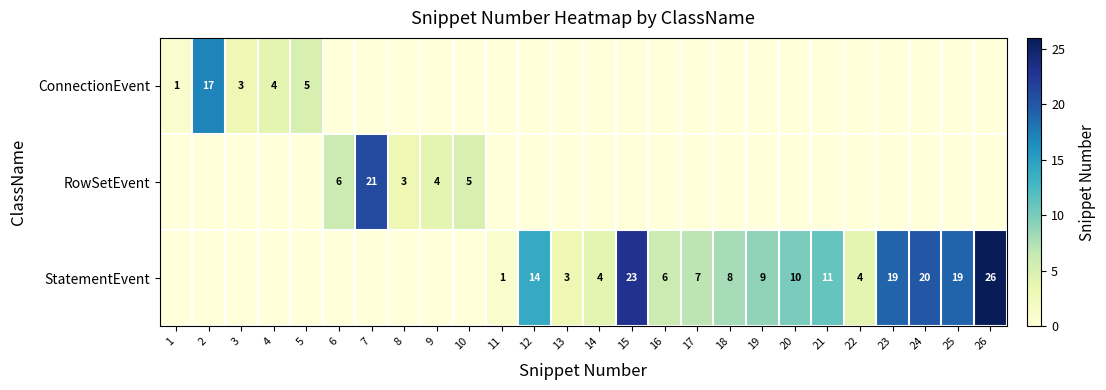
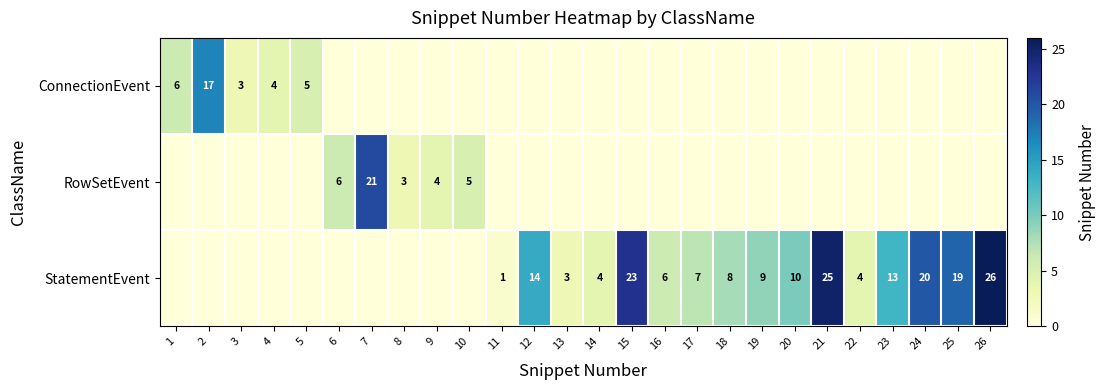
ConnectionEvent, 1: 1 -> 6
StatementEvent, 21: 11 -> 25
StatementEvent, 23: 19 -> 13
